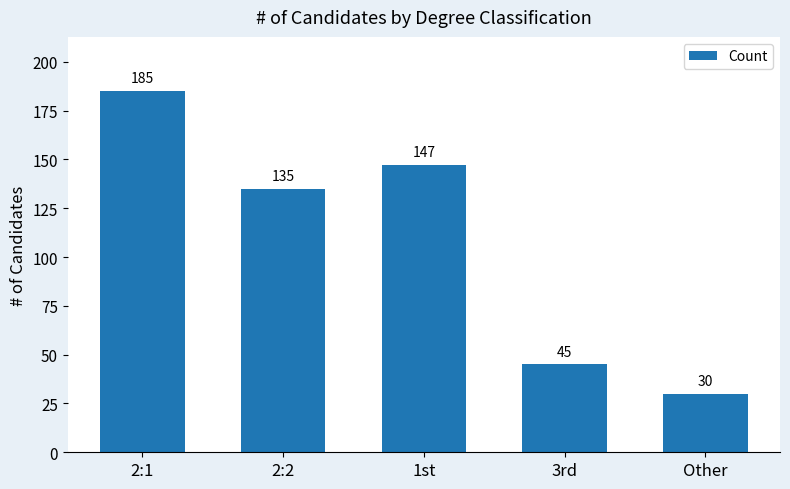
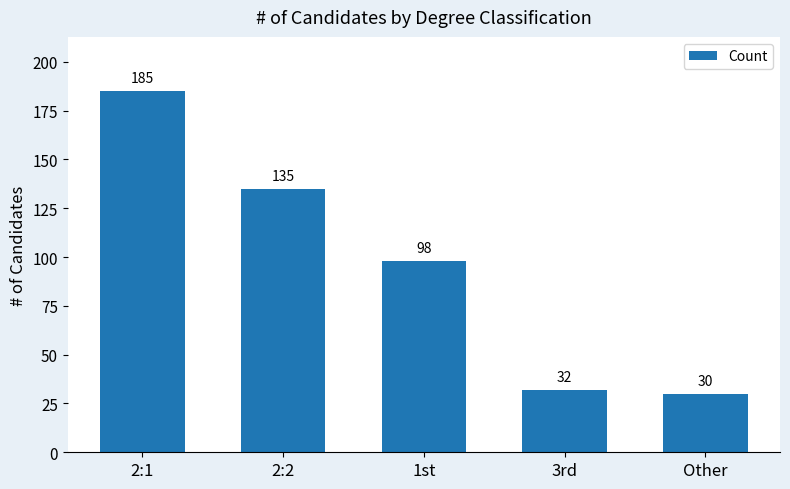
1st: 147 -> 98
3rd: 45 -> 32
